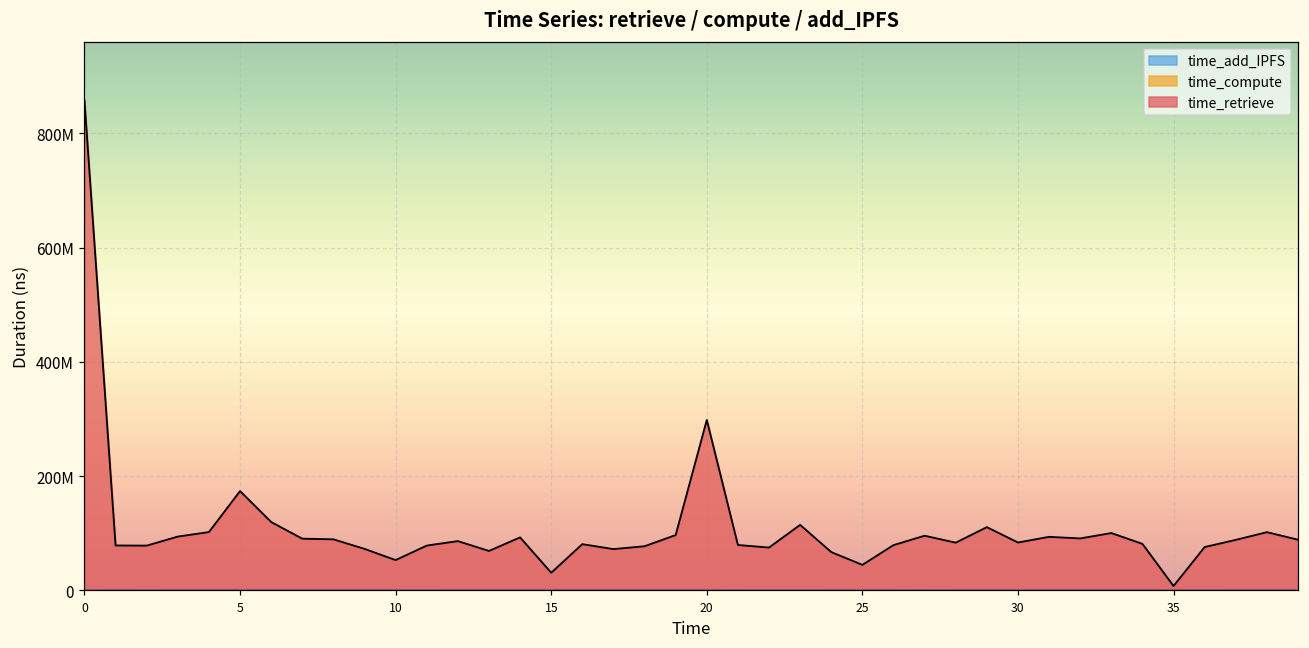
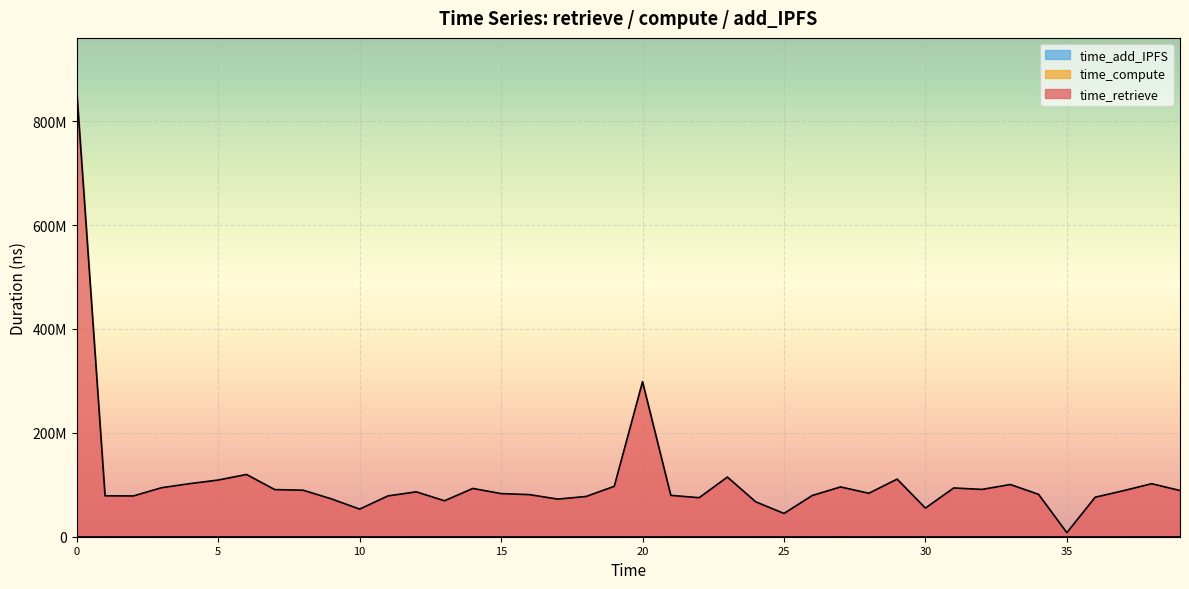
time_retrieve, 5: 170000000 -> 110000000
time_retrieve, 15: 30000000 -> 80000000
time_retrieve, 30: 80000000 -> 60000000
